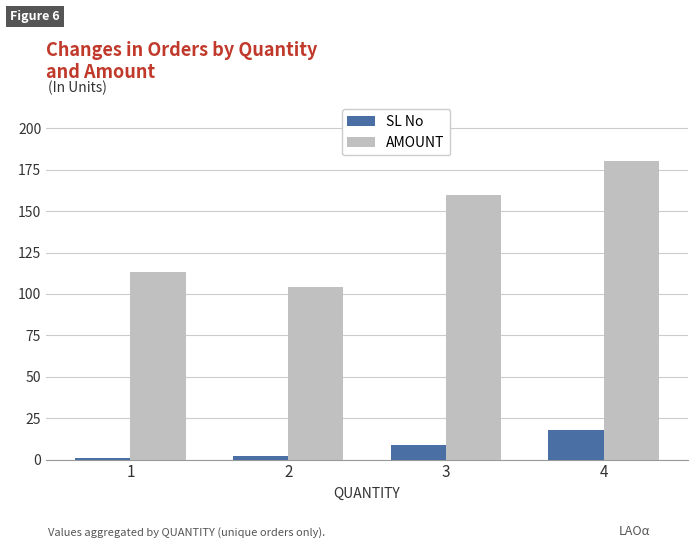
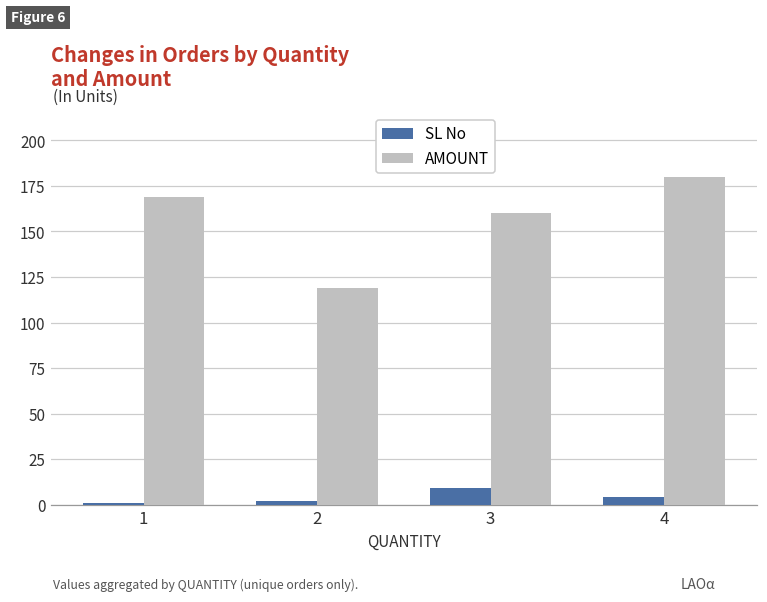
AMOUNT, 1: 113 -> 169
AMOUNT, 2: 104 -> 119
SL No, 4: 18 -> 4
